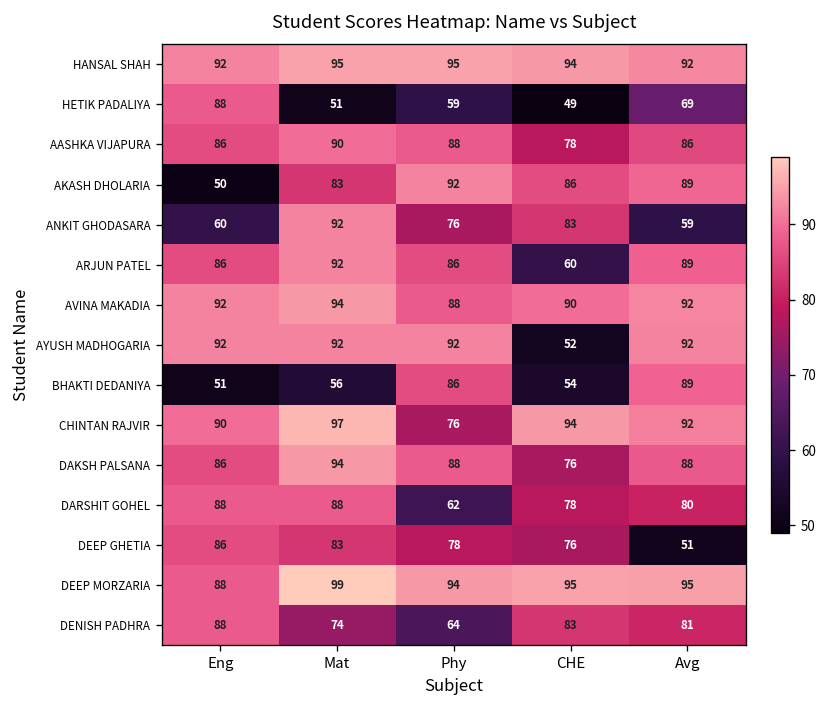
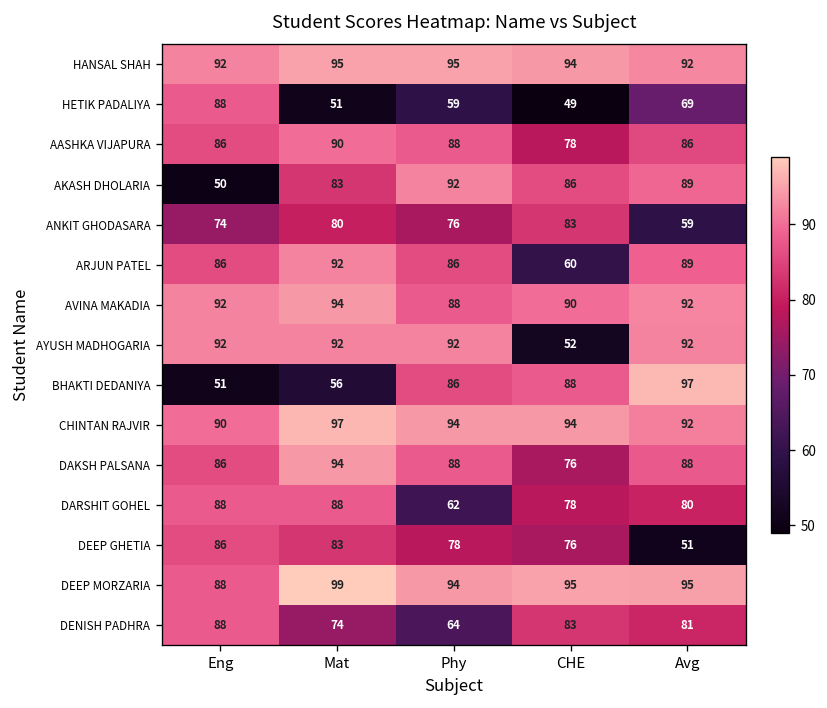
ANKIT GHODASARA, Eng: 60 -> 74
ANKIT GHODASARA, Mat: 92 -> 80
BHAKTI DEDANIYA, CHE: 54 -> 88
BHAKTI DEDANIYA, Avg: 89 -> 97
CHINTAN RAJVIR, Phy: 76 -> 94
